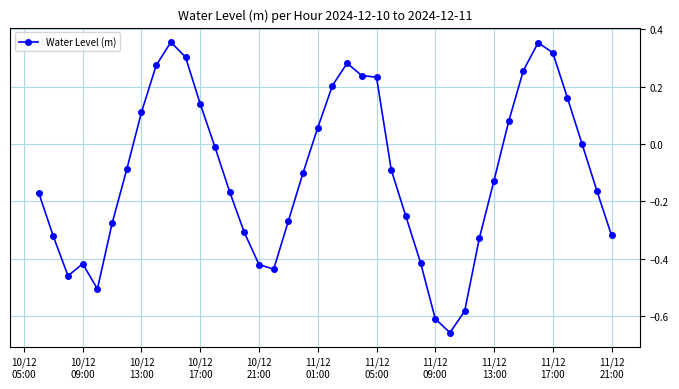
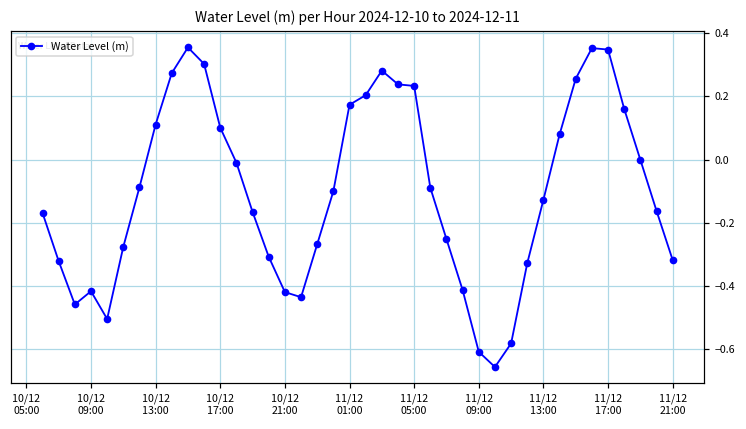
10/12 17:00: 0.14 -> 0.10
11/12 01:00: 0.06 -> 0.17
11/12 17:00: 0.32 -> 0.35
